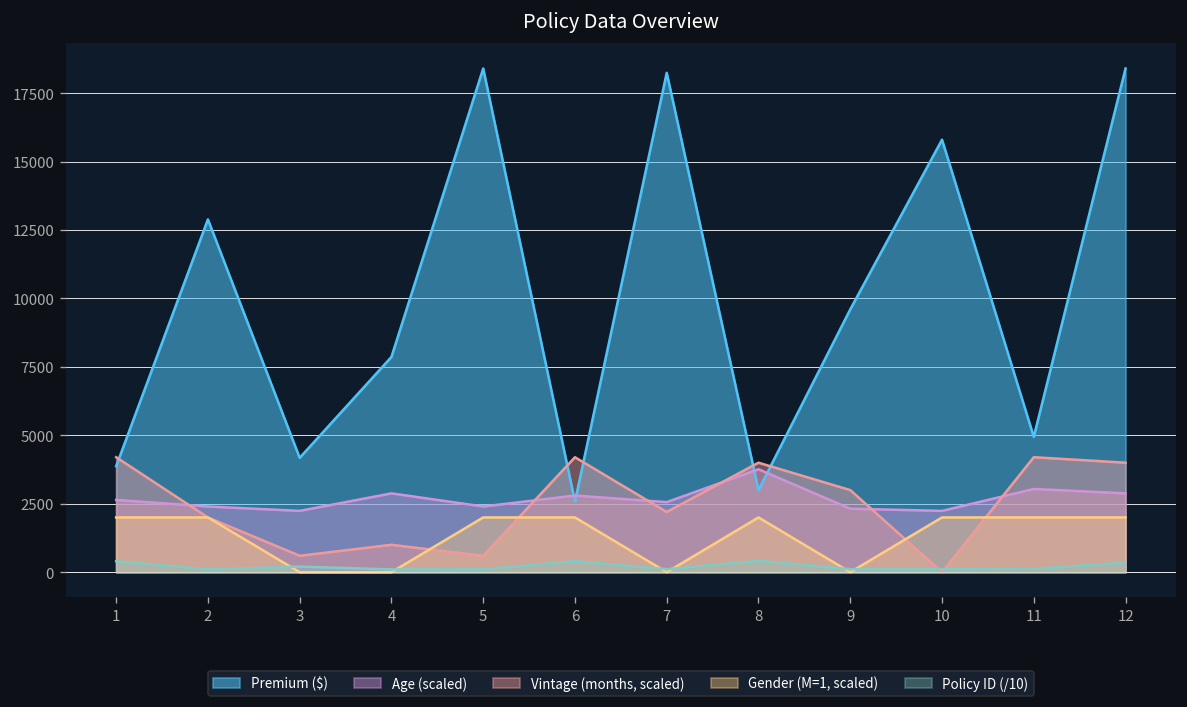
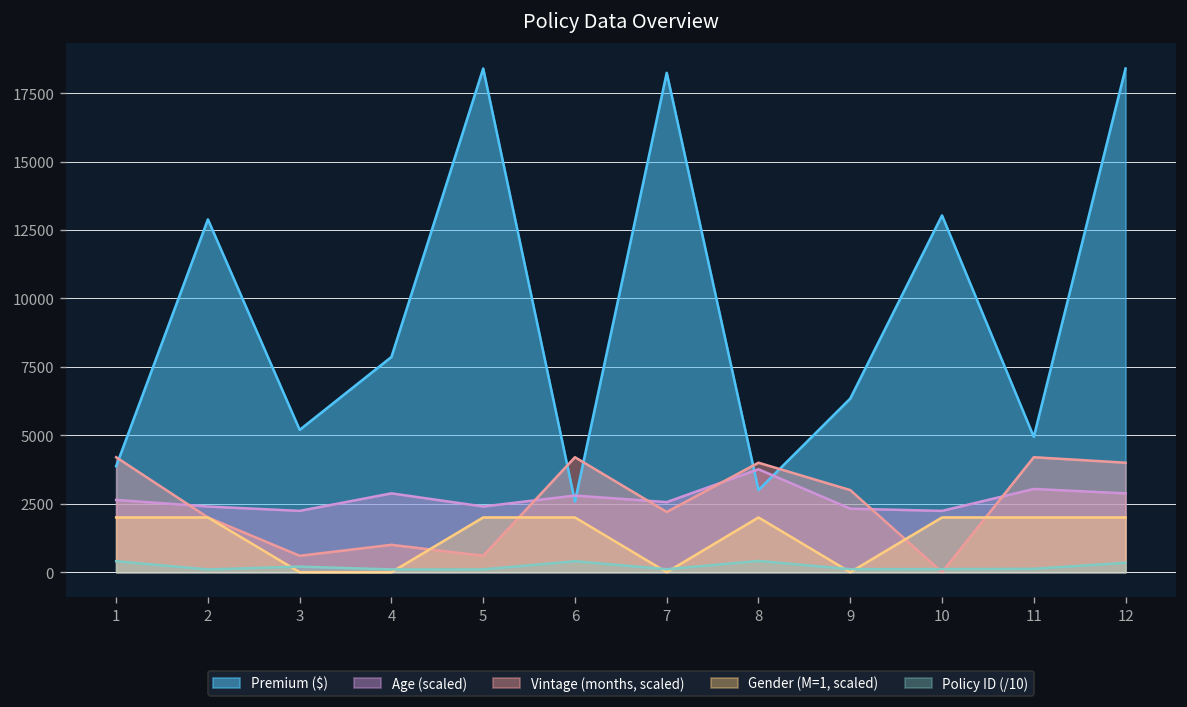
Premium ($), 3: 4200 -> 5200
Premium ($), 9: 9600 -> 6300
Premium ($), 10: 15800 -> 13000
